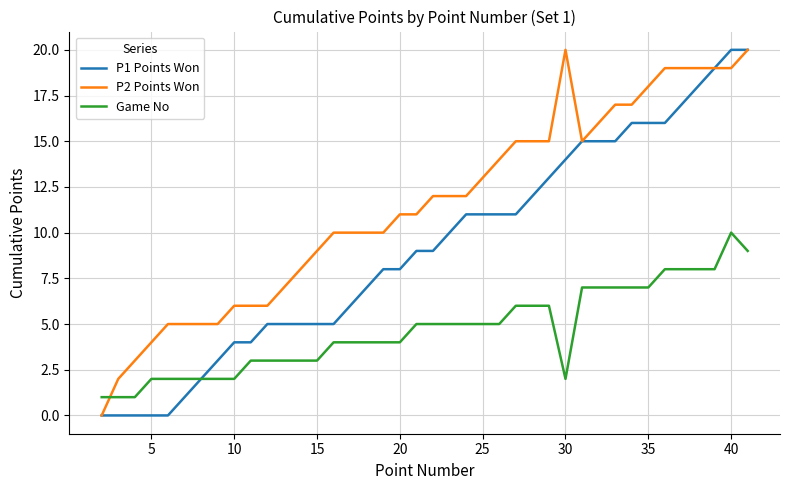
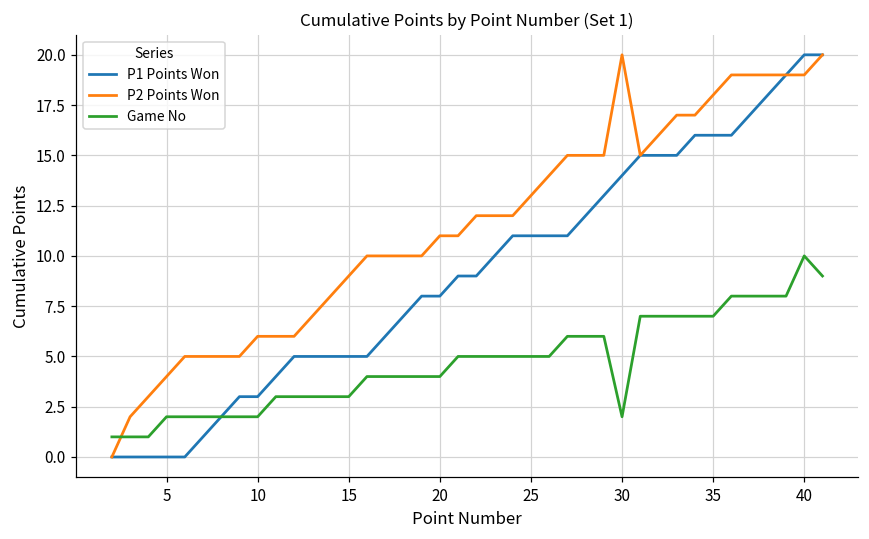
P1 Points Won, 10: 4 -> 3
